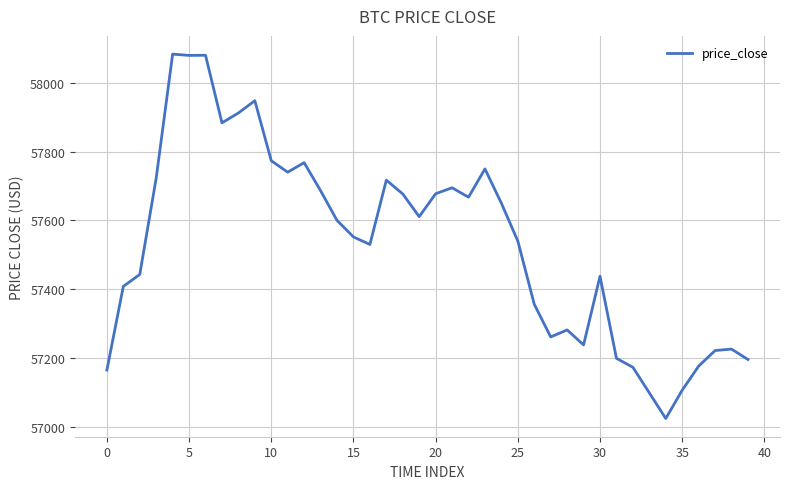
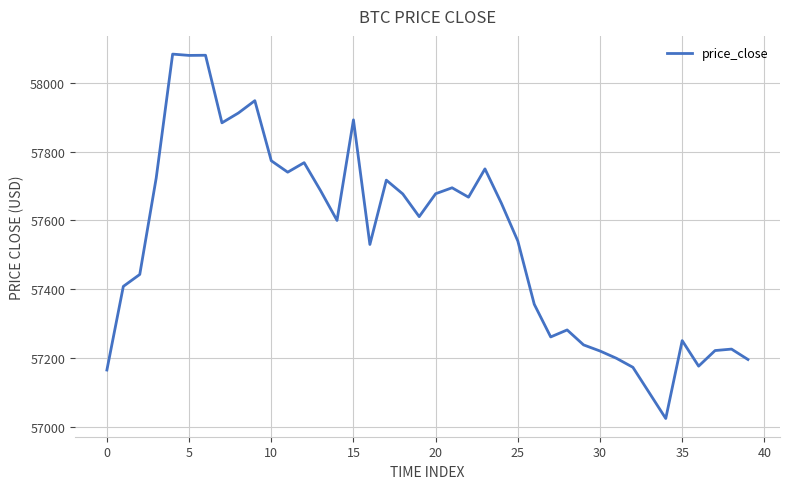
15: 57550 -> 57890
30: 57440 -> 57220
35: 57110 -> 57250
